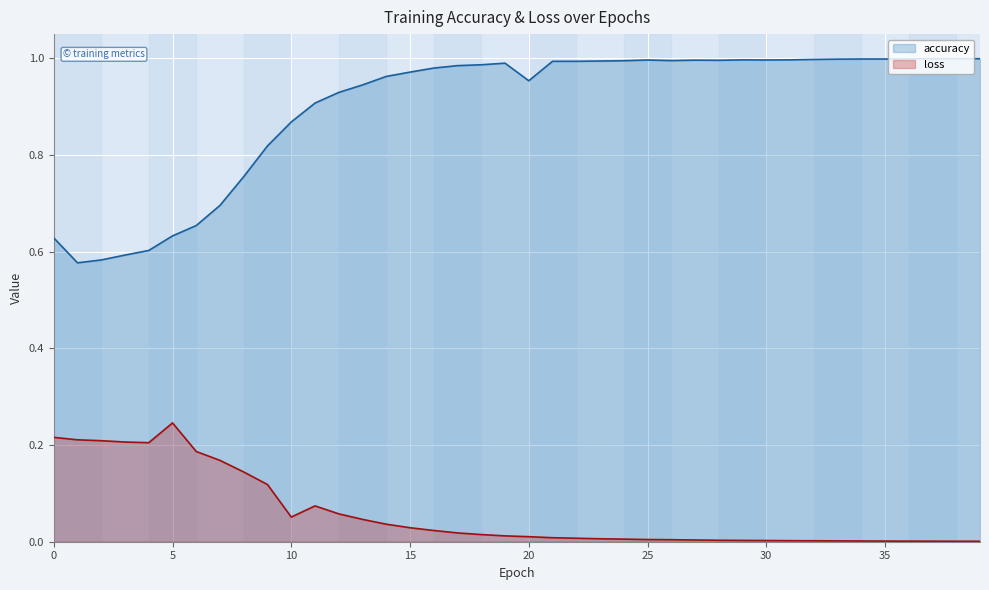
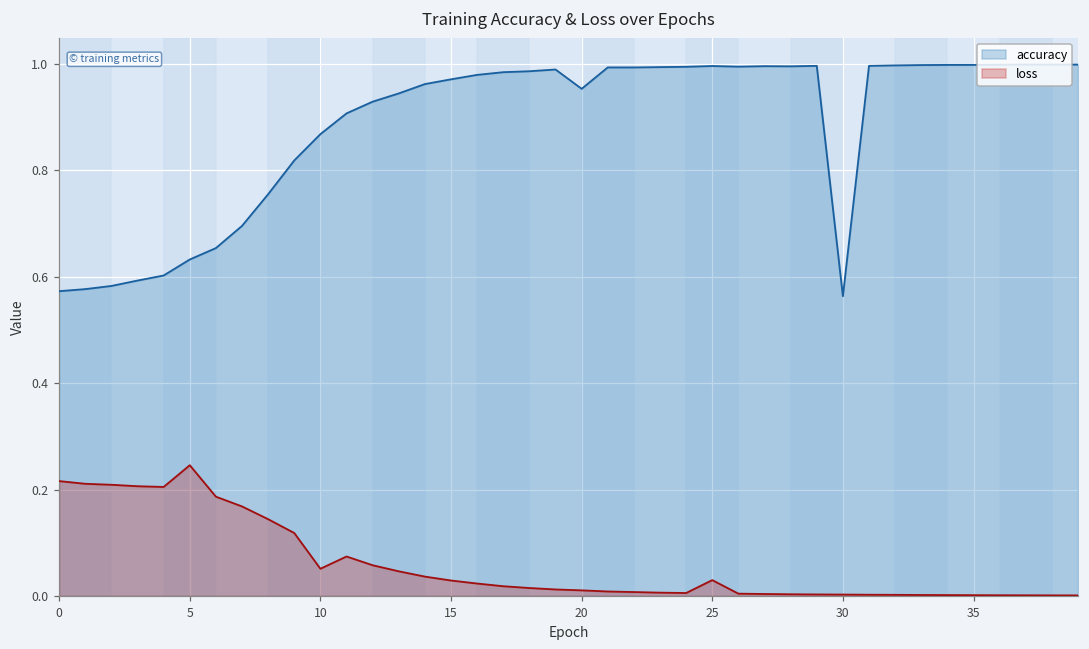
accuracy, 0: 0.63 -> 0.57
loss, 25: 0.00 -> 0.03
accuracy, 30: 1.00 -> 0.56
